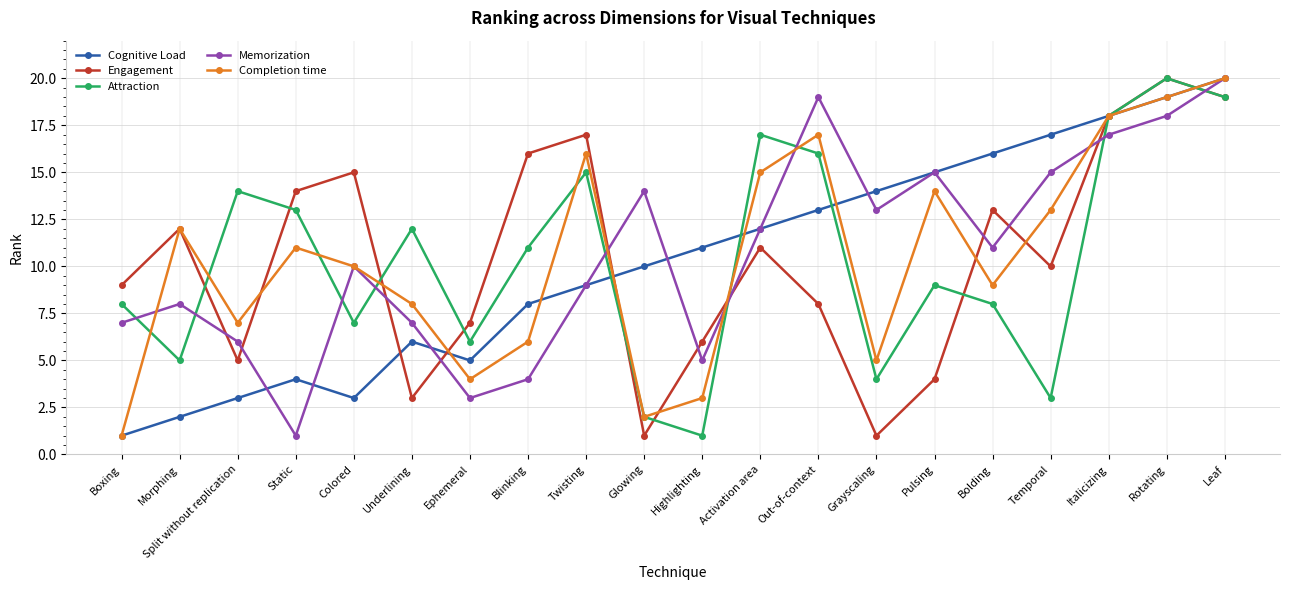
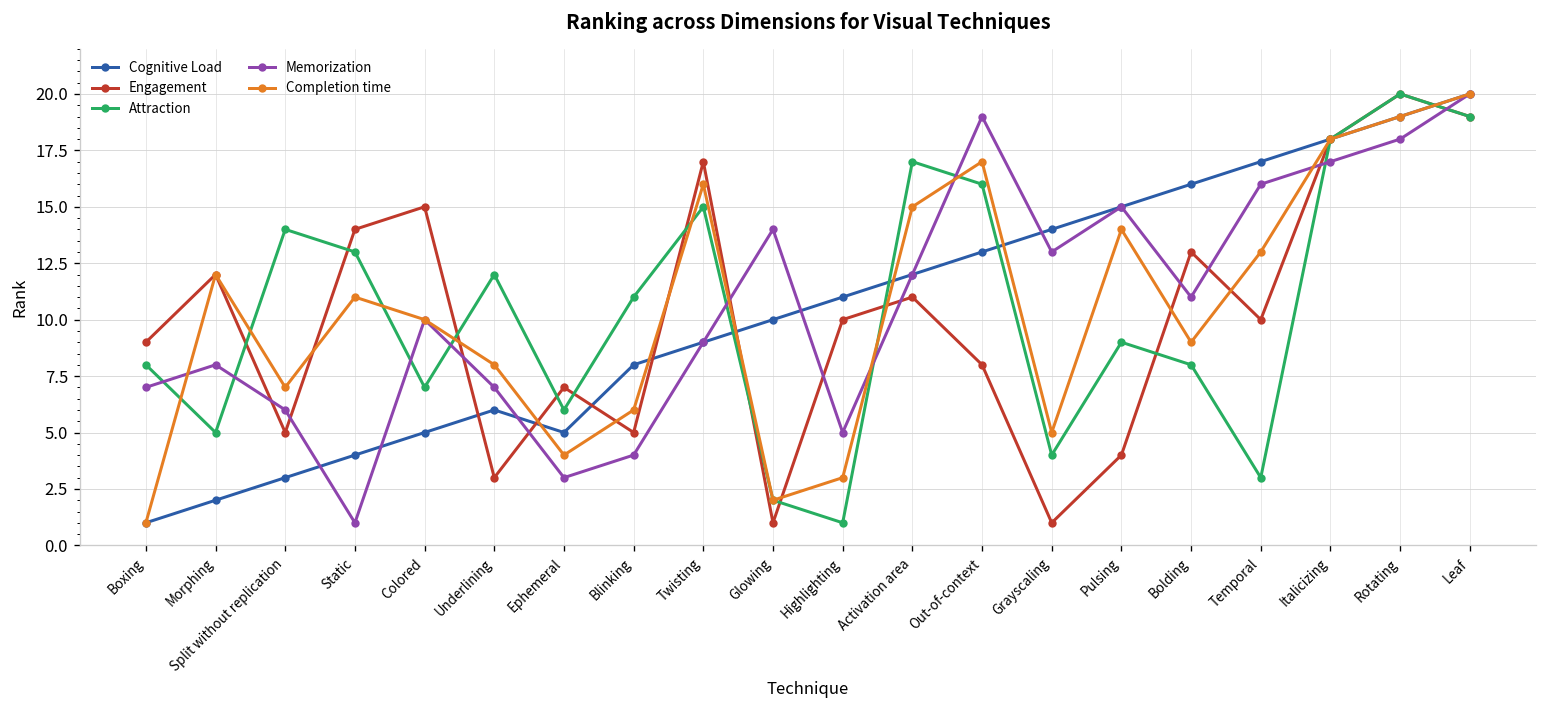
Cognitive Load, Colored: 3 -> 5
Engagement, Blinking: 16 -> 5
Engagement, Highlighting: 6 -> 10
Memorization, Temporal: 15 -> 16
